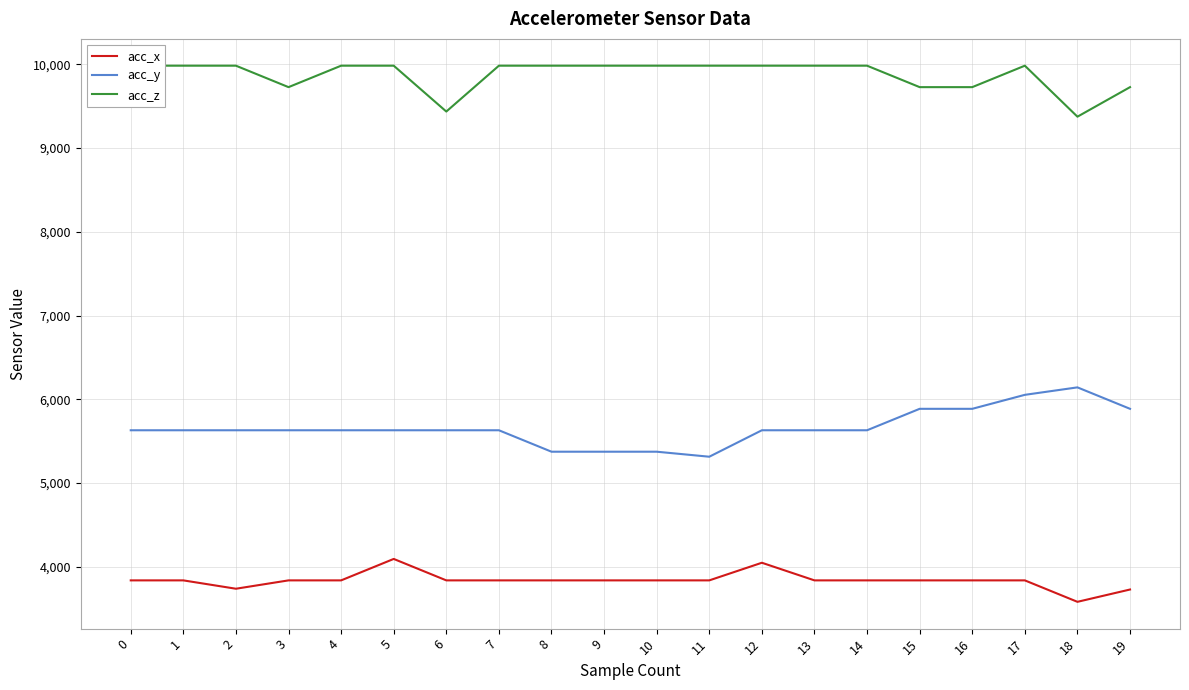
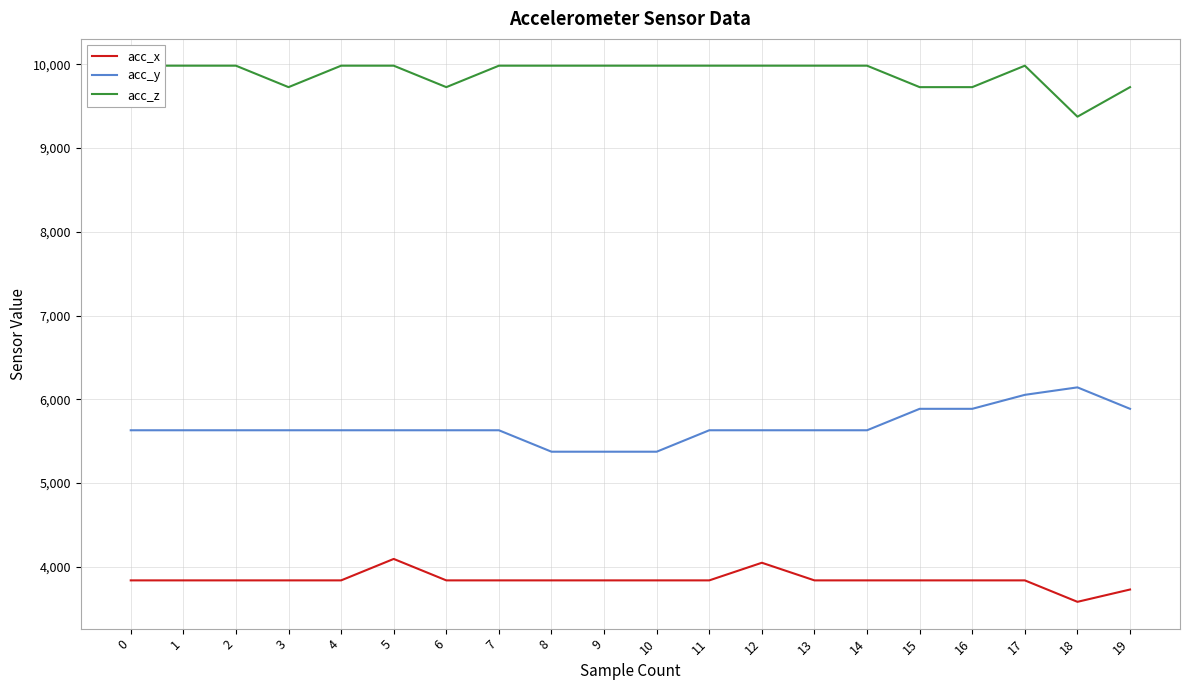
acc_x, 2: 3,700 -> 3,800
acc_z, 6: 9,400 -> 9,700
acc_y, 11: 5,300 -> 5,600
